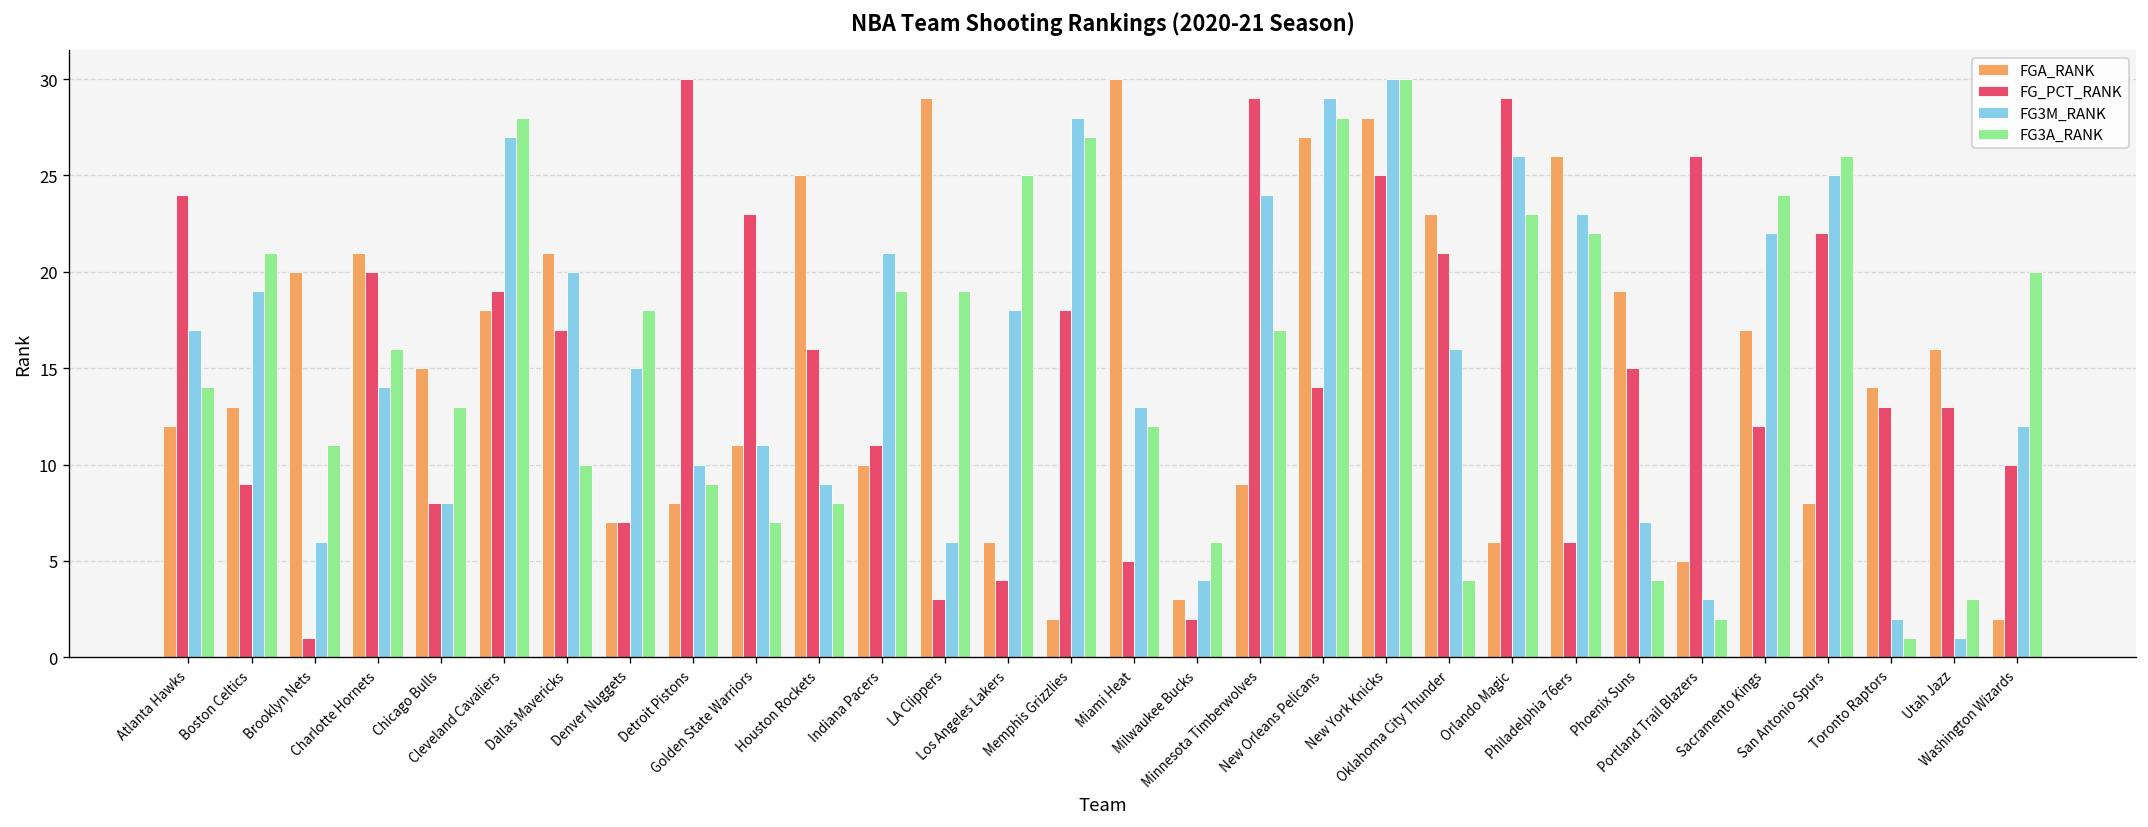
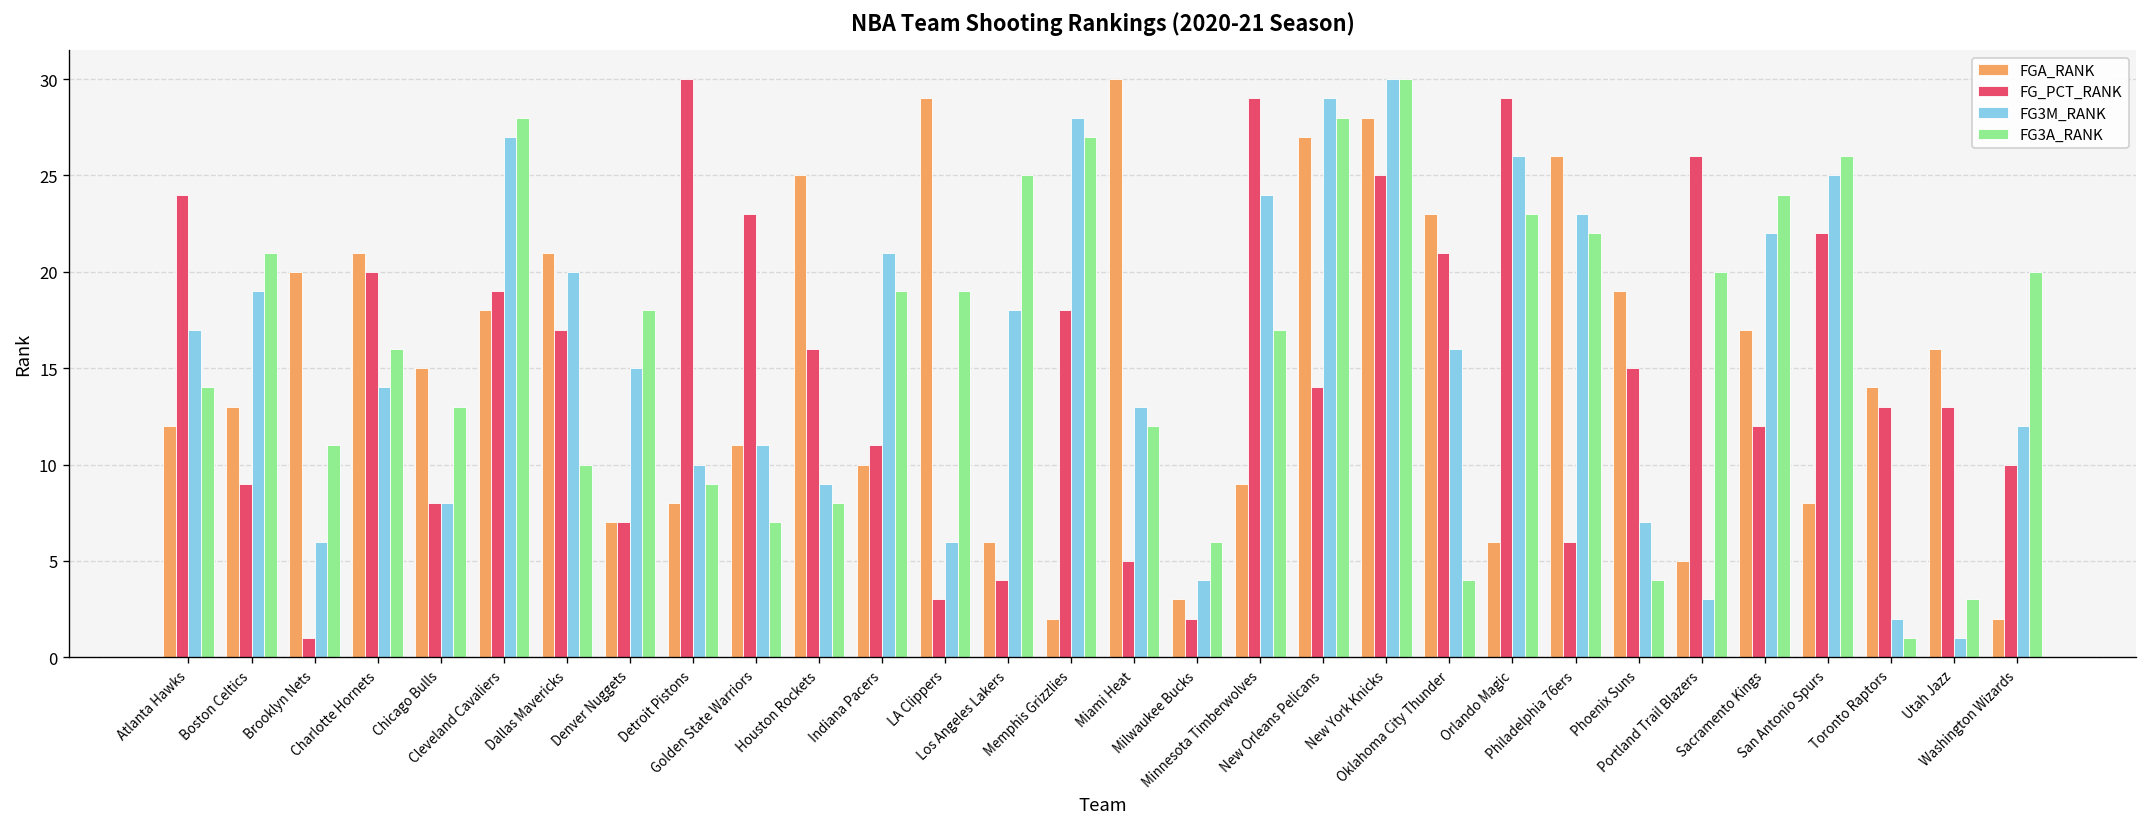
FG3A_RANK, Portland Trail Blazers: 2 -> 20
